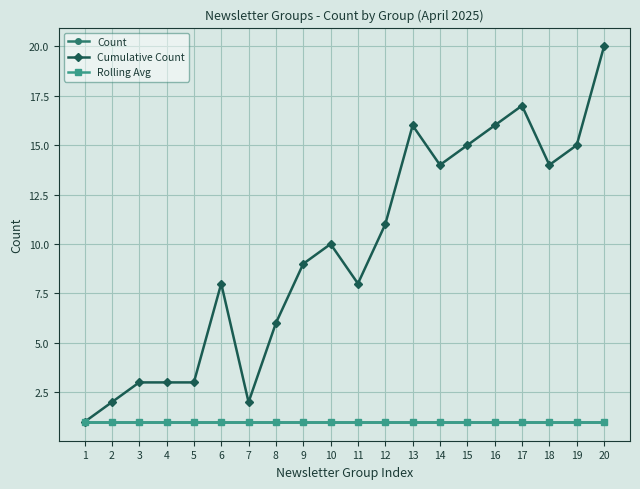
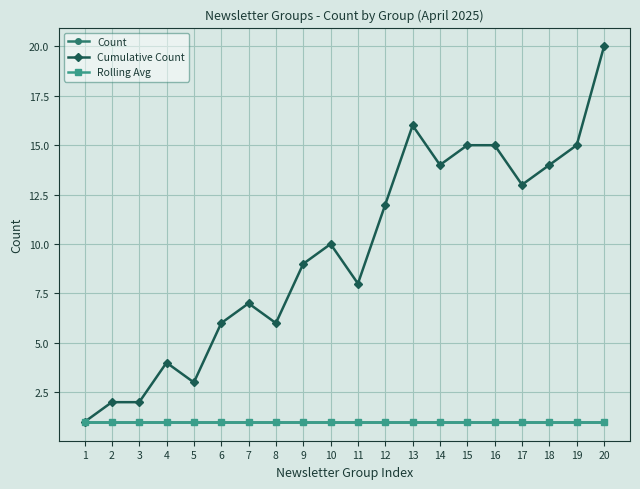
Cumulative Count, 3: 3 -> 2
Cumulative Count, 4: 3 -> 4
Cumulative Count, 6: 8 -> 6
Cumulative Count, 7: 2 -> 7
Cumulative Count, 12: 11 -> 12
Cumulative Count, 16: 16 -> 15
Cumulative Count, 17: 17 -> 13
